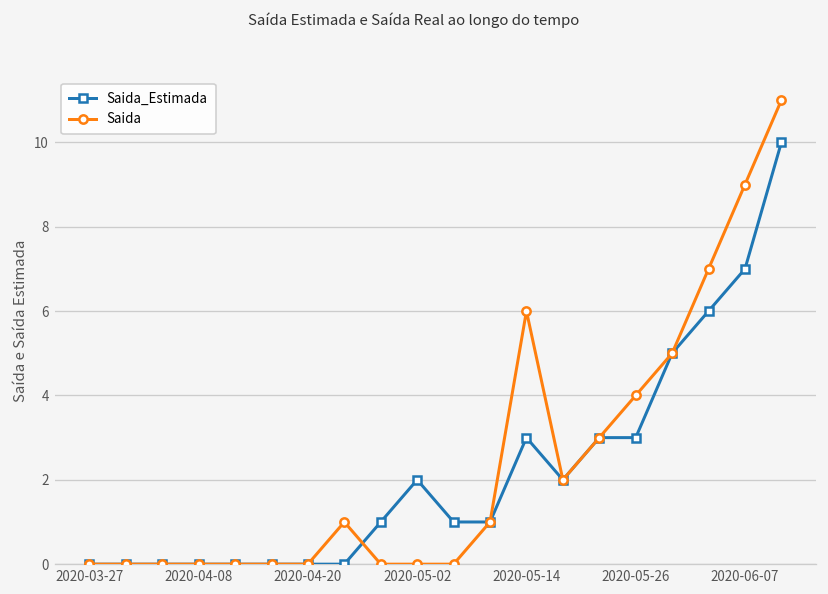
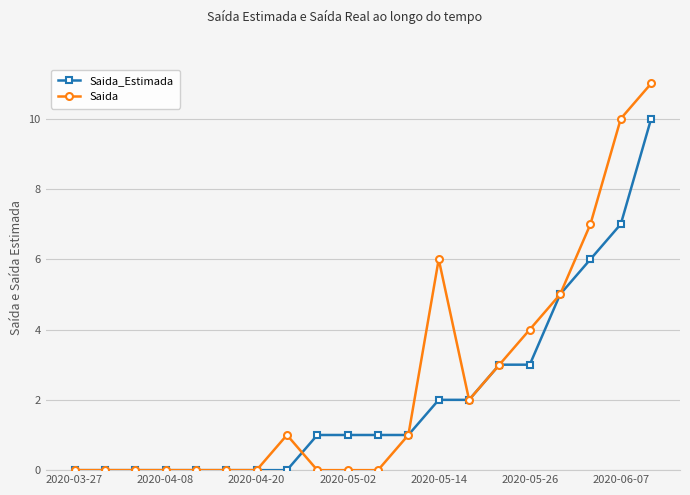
Saida_Estimada, 2020-05-02: 2 -> 1
Saida_Estimada, 2020-05-14: 3 -> 2
Saida, 2020-06-07: 9 -> 10
